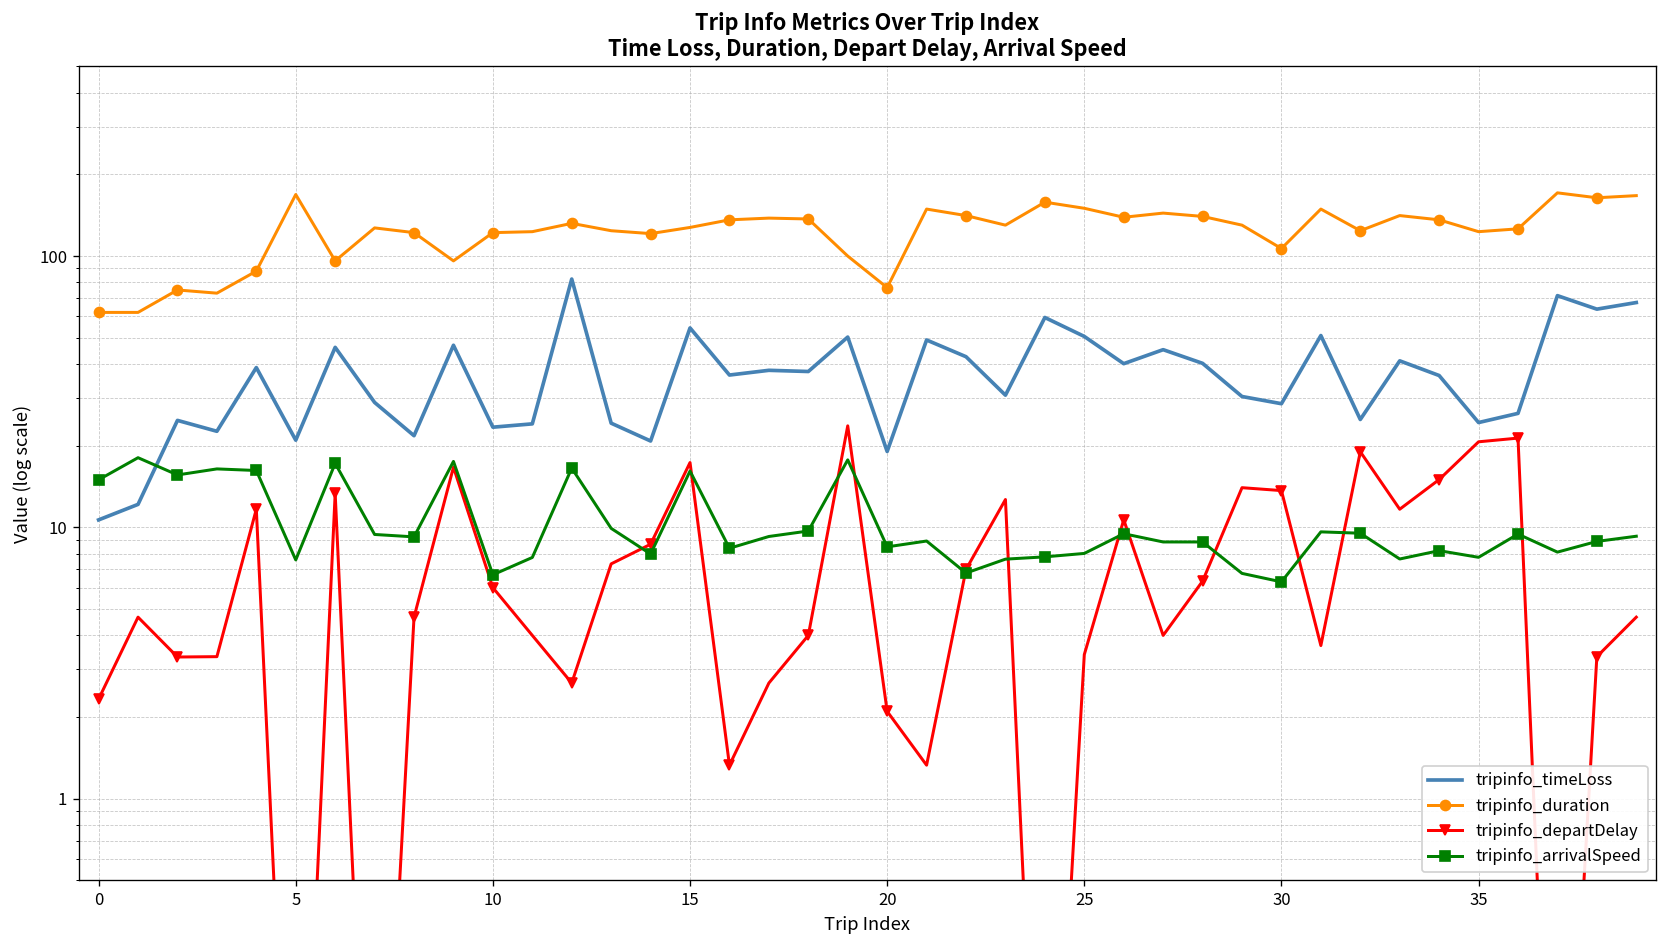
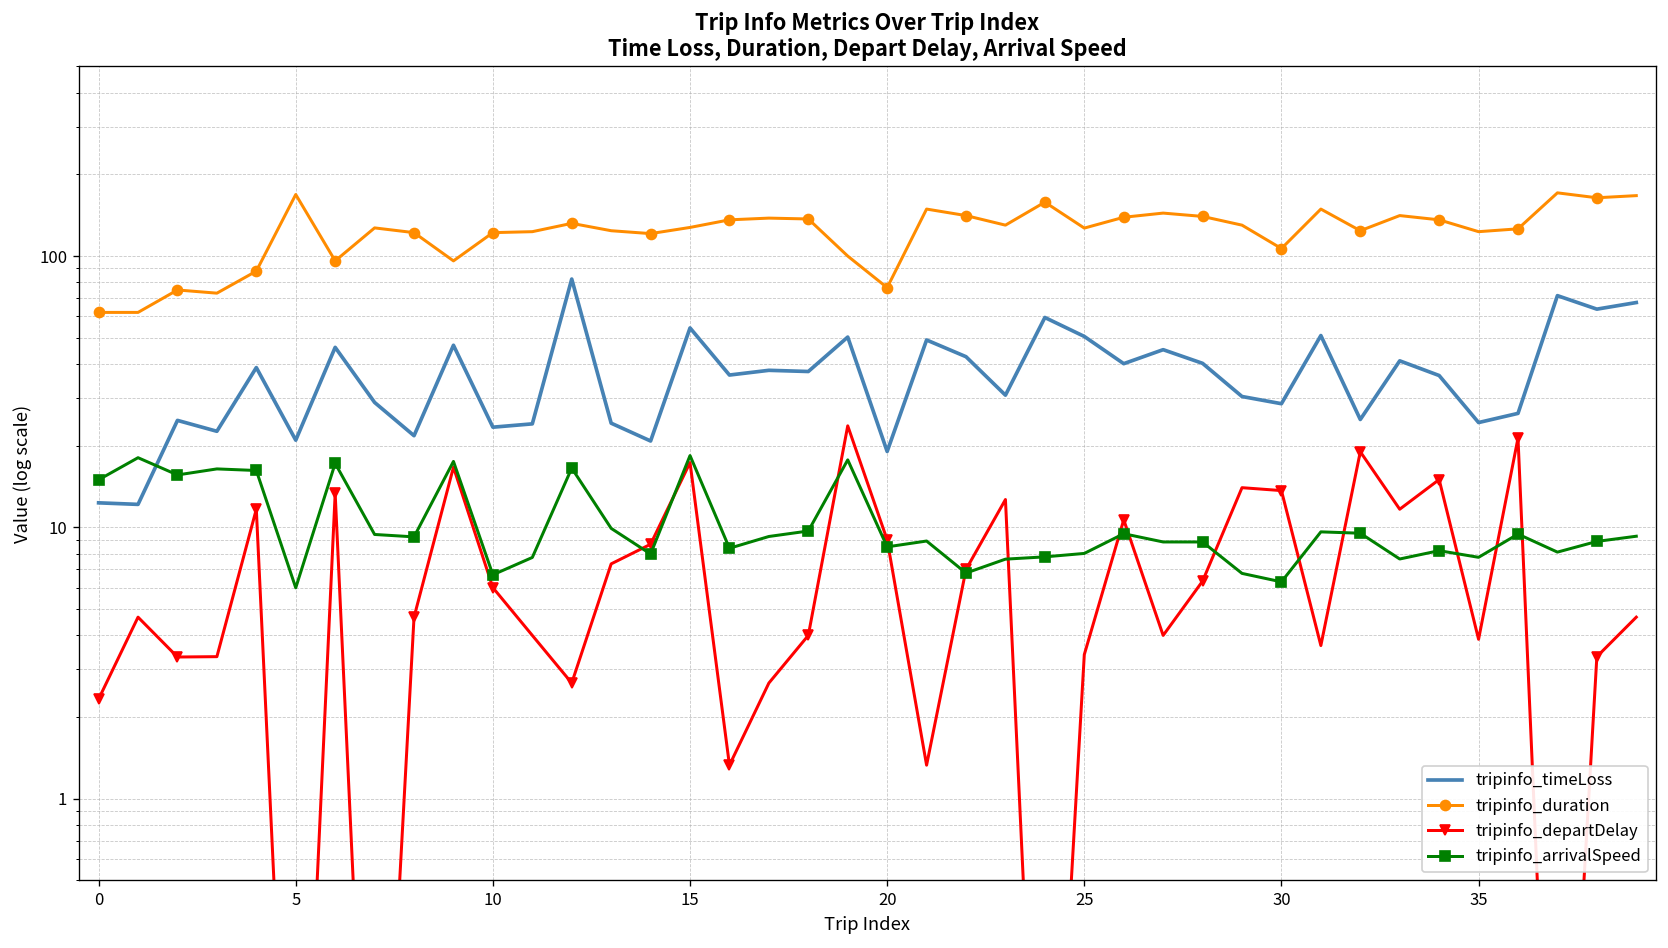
tripinfo_timeLoss, 0: 11 -> 12
tripinfo_arrivalSpeed, 5: 7.6 -> 6.0
tripinfo_arrivalSpeed, 15: 16 -> 18
tripinfo_departDelay, 20: 2.1 -> 9.0
tripinfo_duration, 25: 150 -> 130
tripinfo_departDelay, 35: 21 -> 3.9
